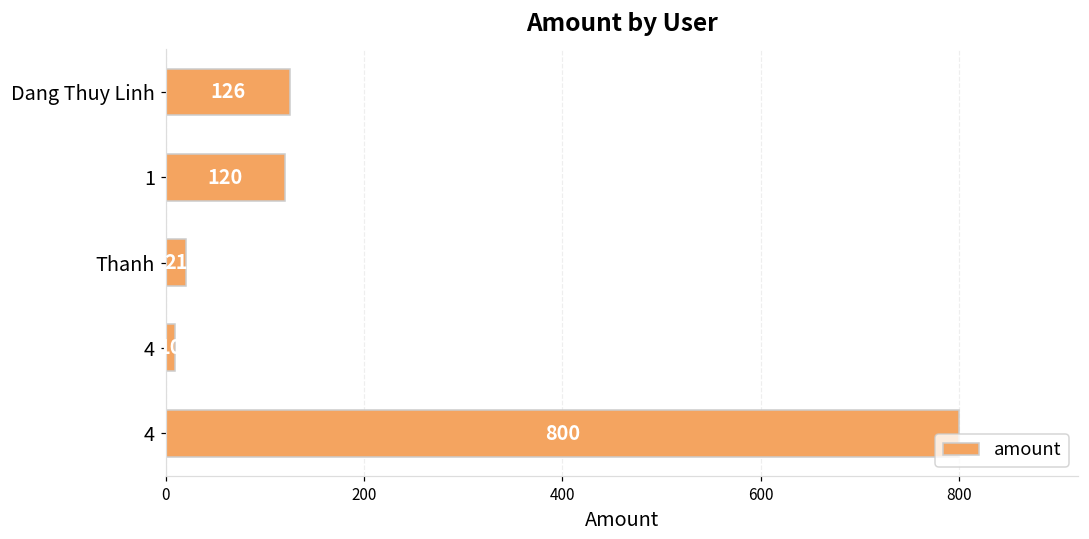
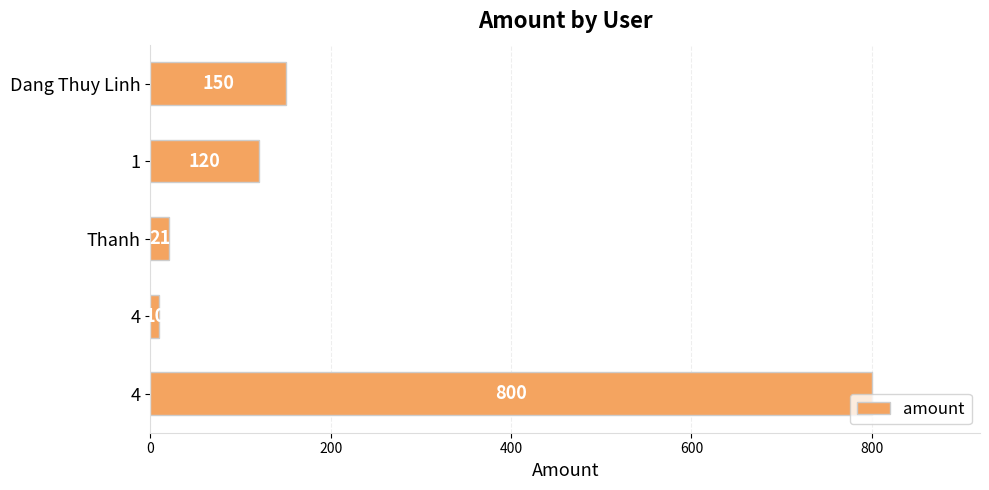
Dang Thuy Linh: 126 -> 150
